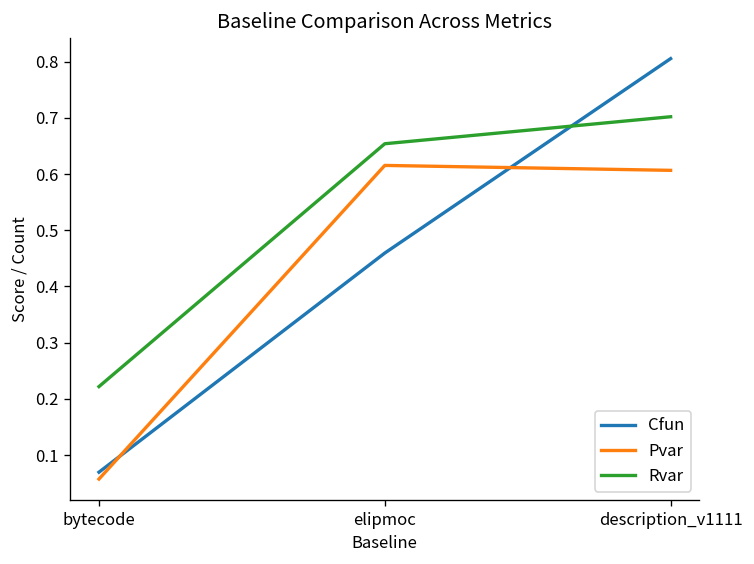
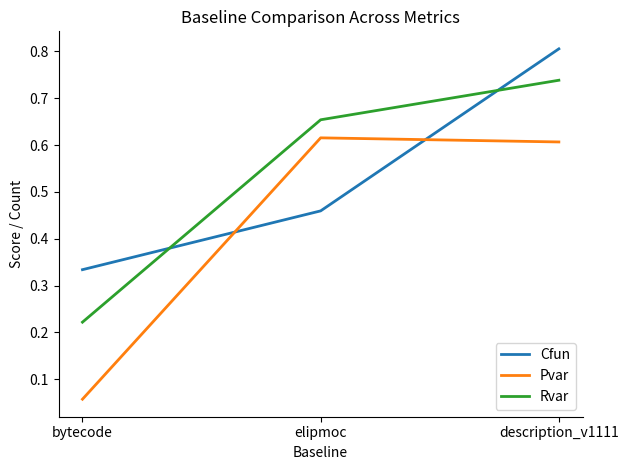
Cfun, bytecode: 0.07 -> 0.33
Rvar, description_v1111: 0.70 -> 0.74
